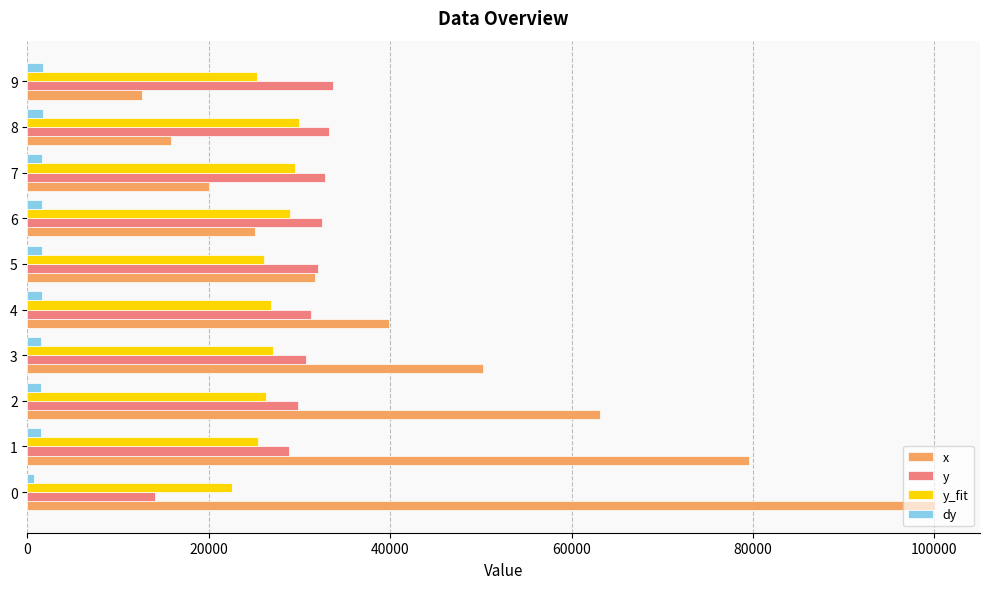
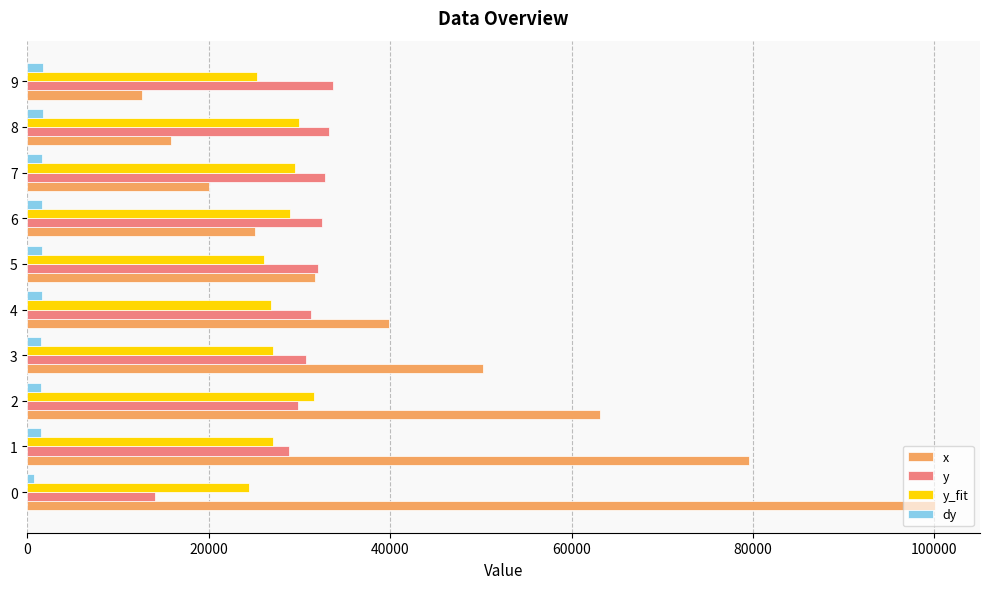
y_fit, 2: 26000 -> 32000
y_fit, 1: 25000 -> 27000
y_fit, 0: 22000 -> 24000
